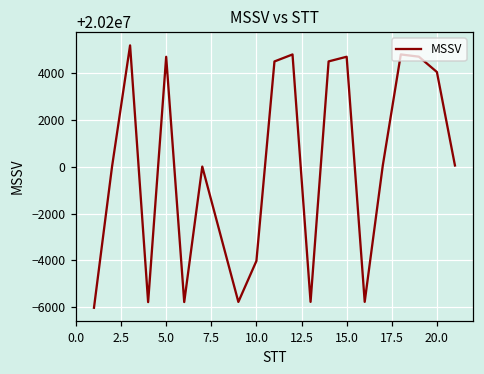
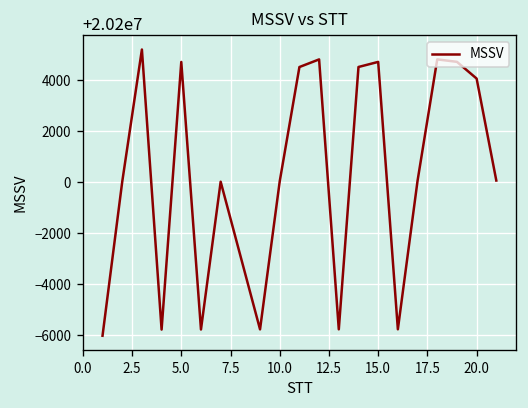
10.0: 20196000 -> 20200000
